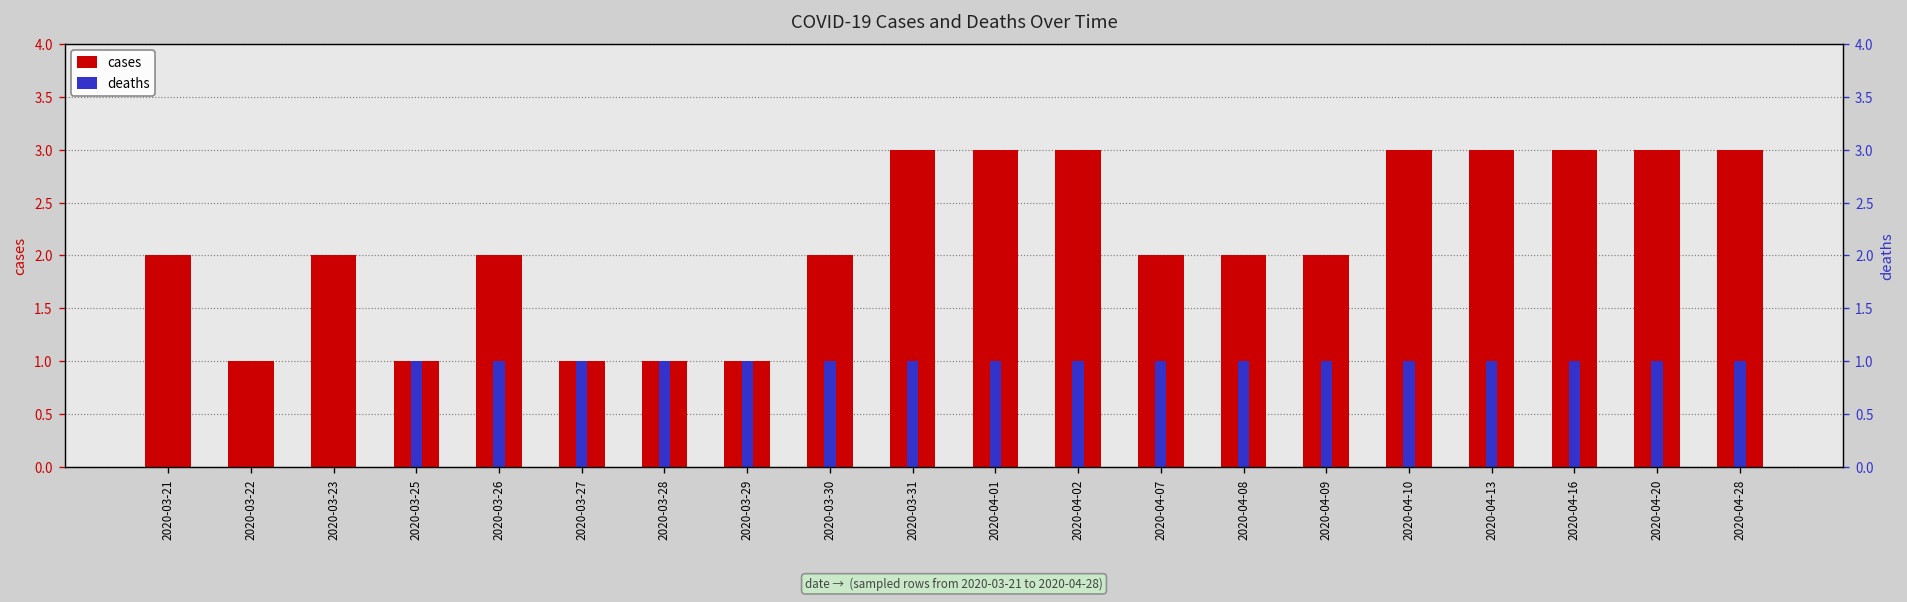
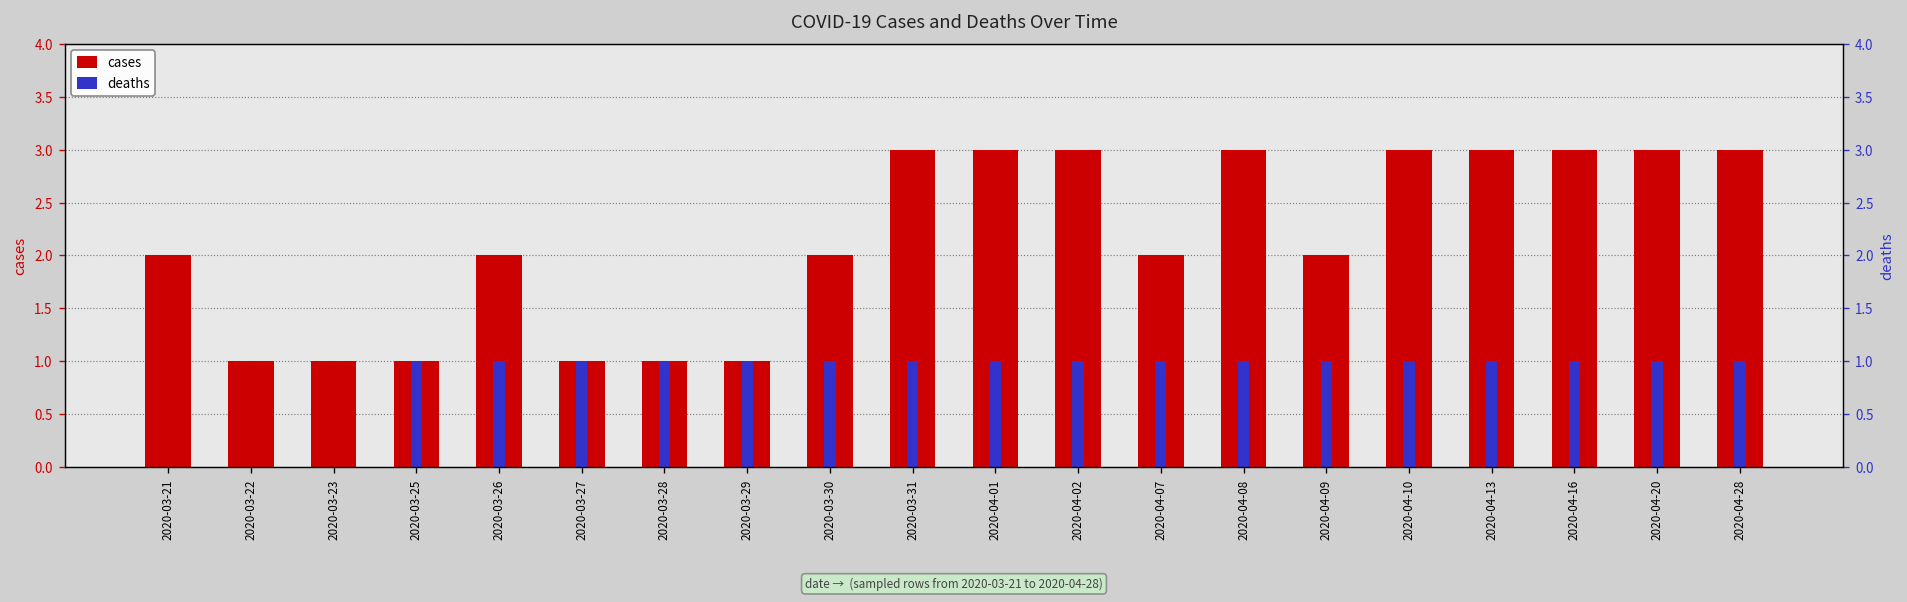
cases, 2020-03-23: 2 -> 1
cases, 2020-04-08: 2 -> 3
